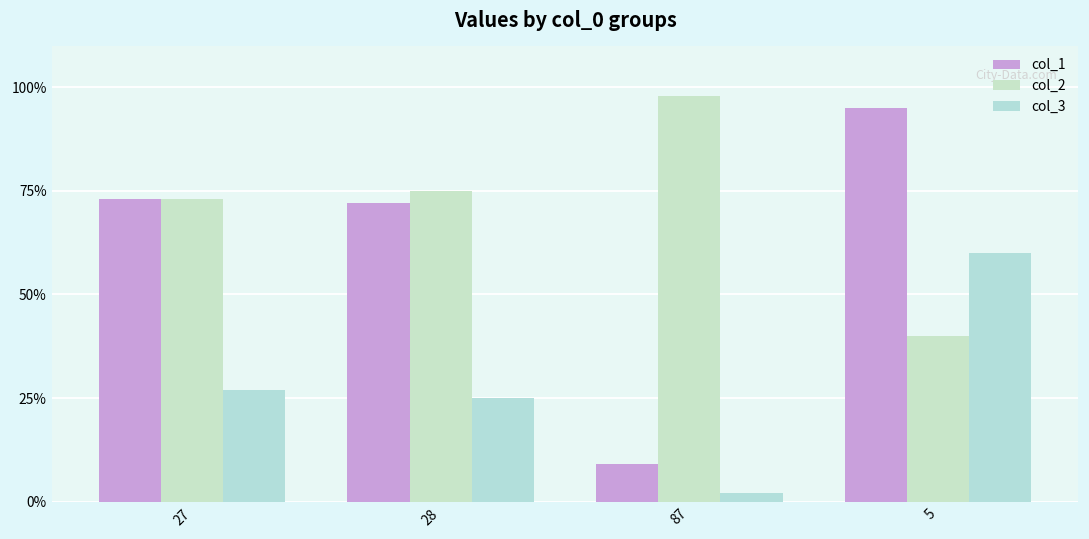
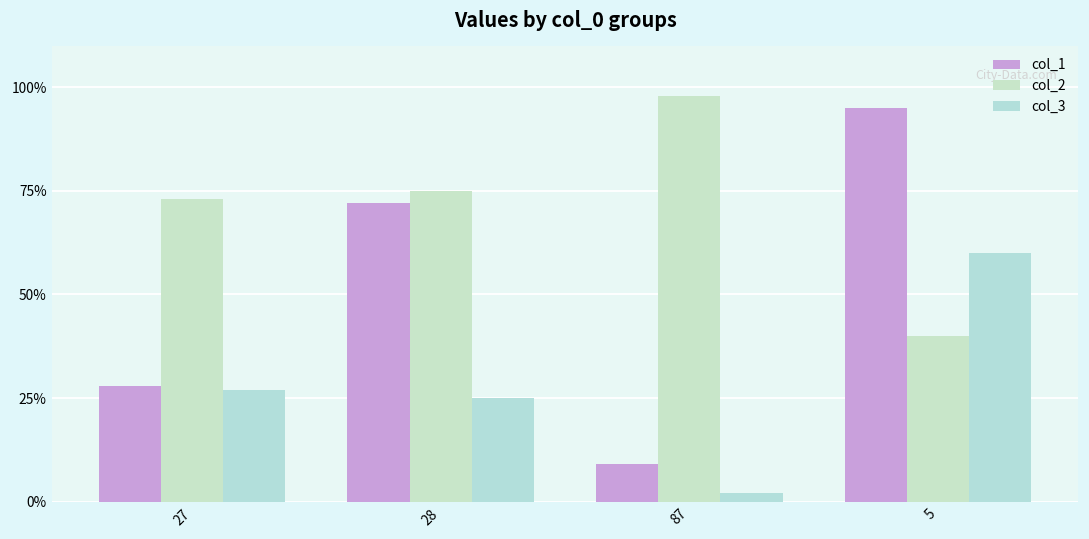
col_1, 27: 73% -> 28%
